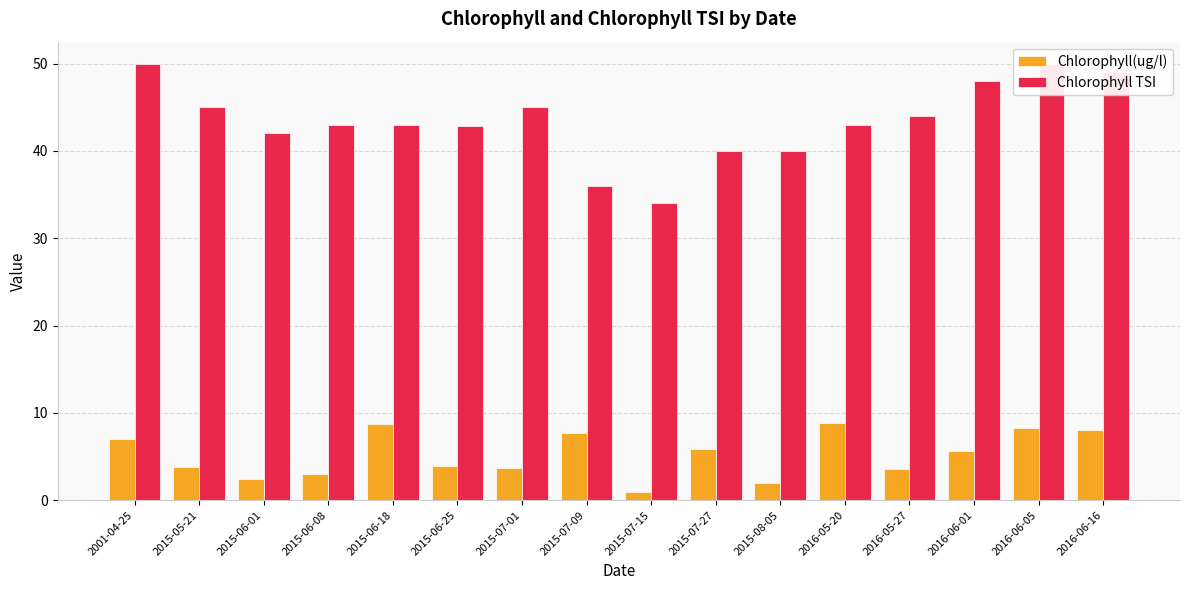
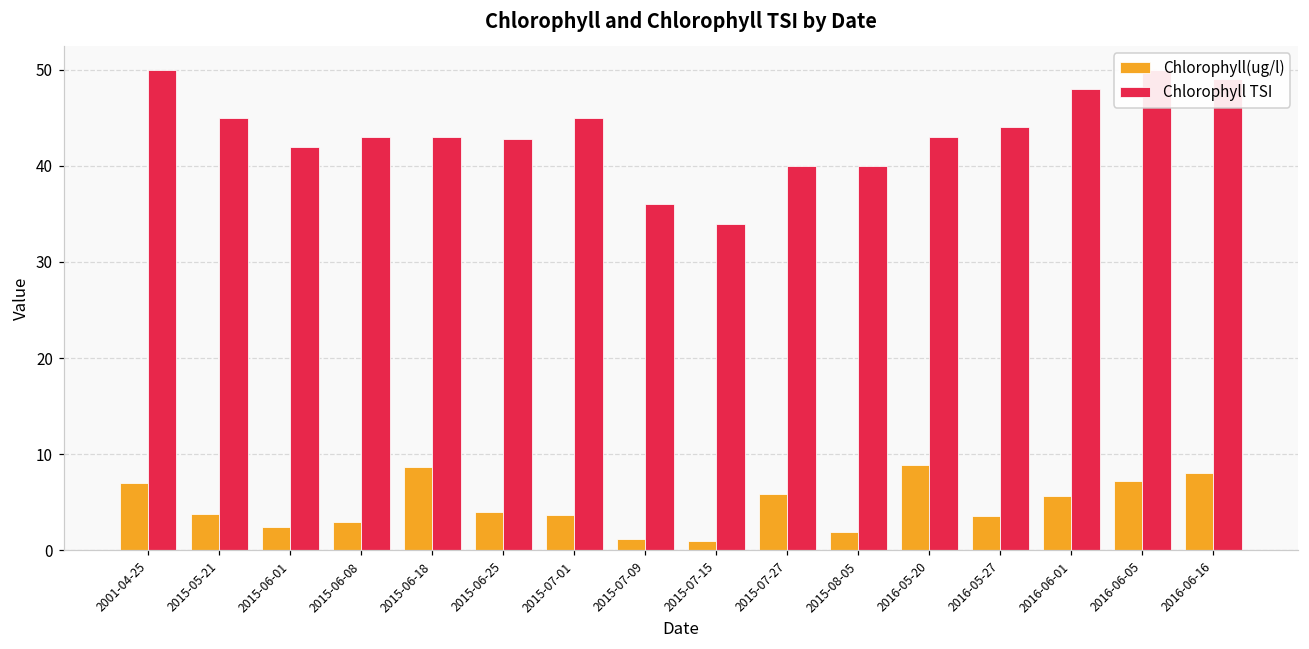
Chlorophyll(ug/l), 2015-07-09: 8 -> 1
Chlorophyll(ug/l), 2016-06-05: 8 -> 7
